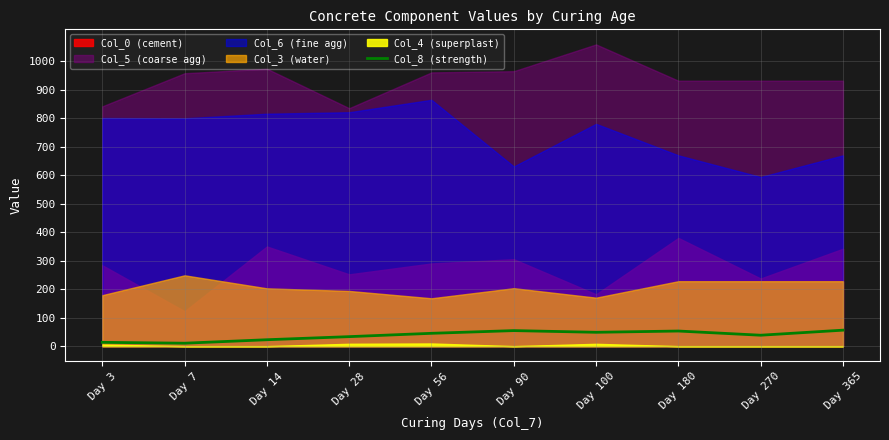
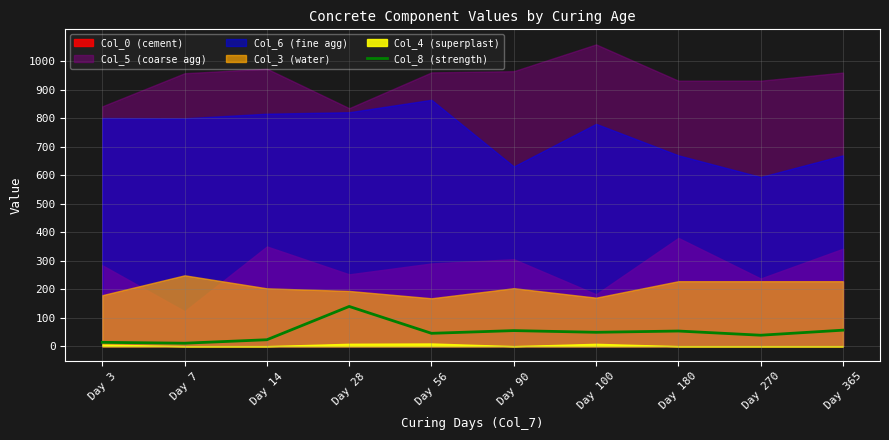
Col_8 (strength), Day 28: 30 -> 140
Col_5 (coarse agg), Day 365: 930 -> 960
